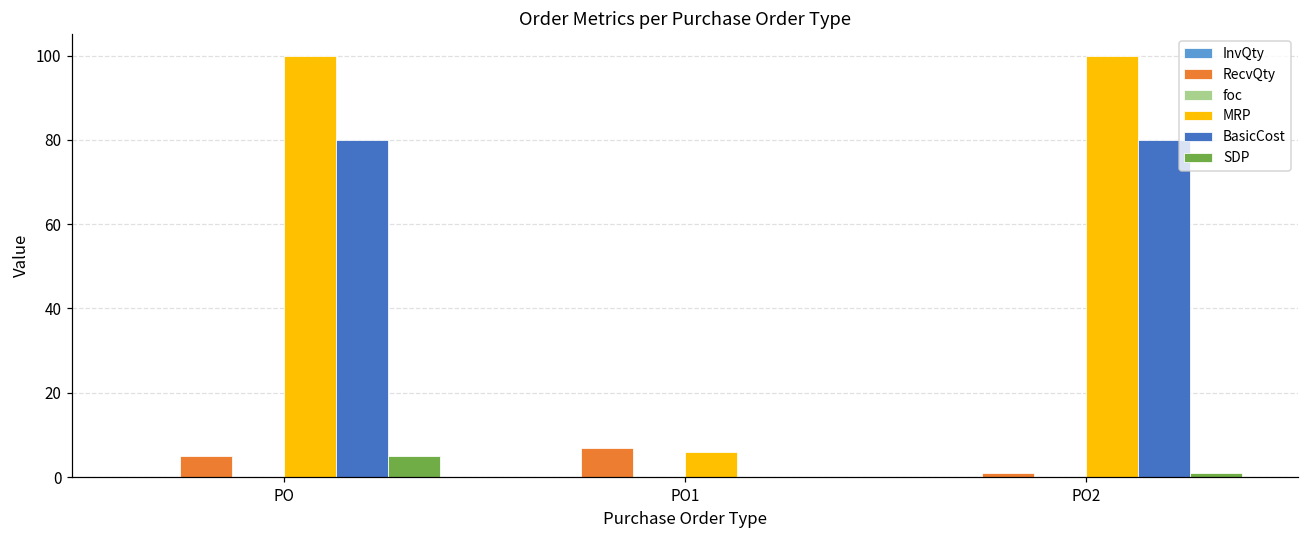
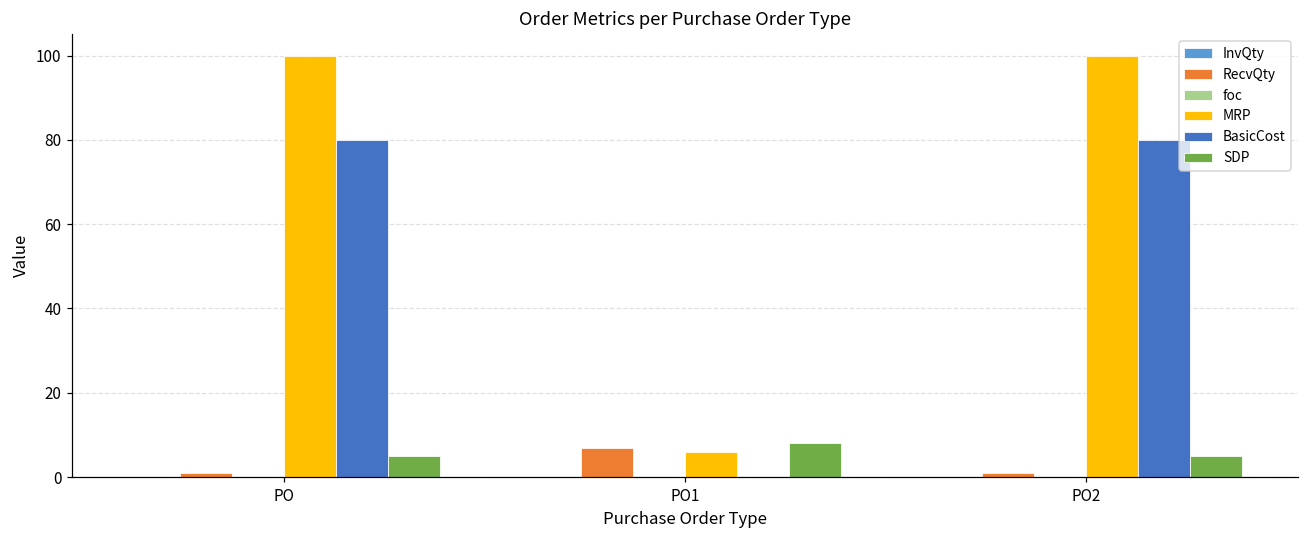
RecvQty, PO: 5 -> 1
SDP, PO1: 0 -> 8
SDP, PO2: 1 -> 5
